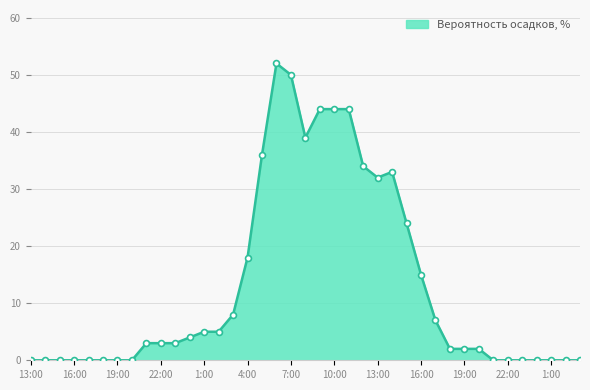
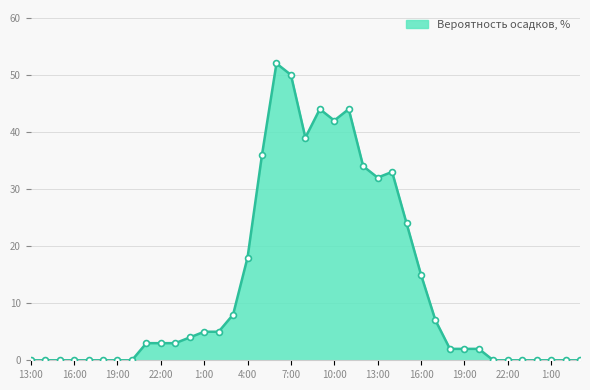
10:00: 44 -> 42
